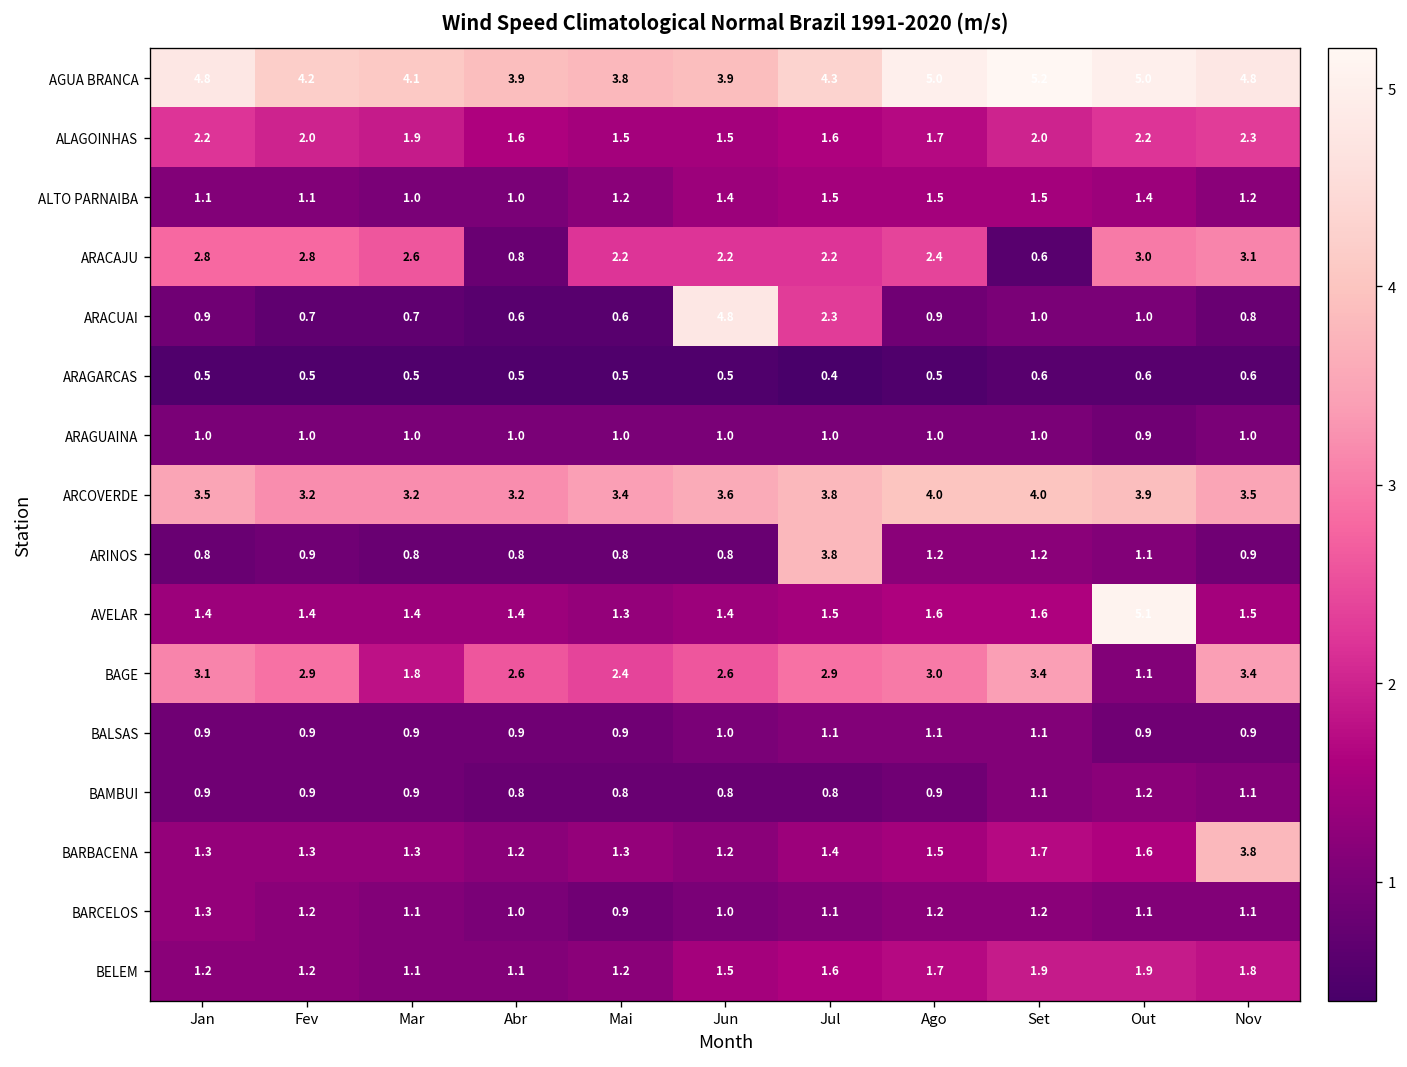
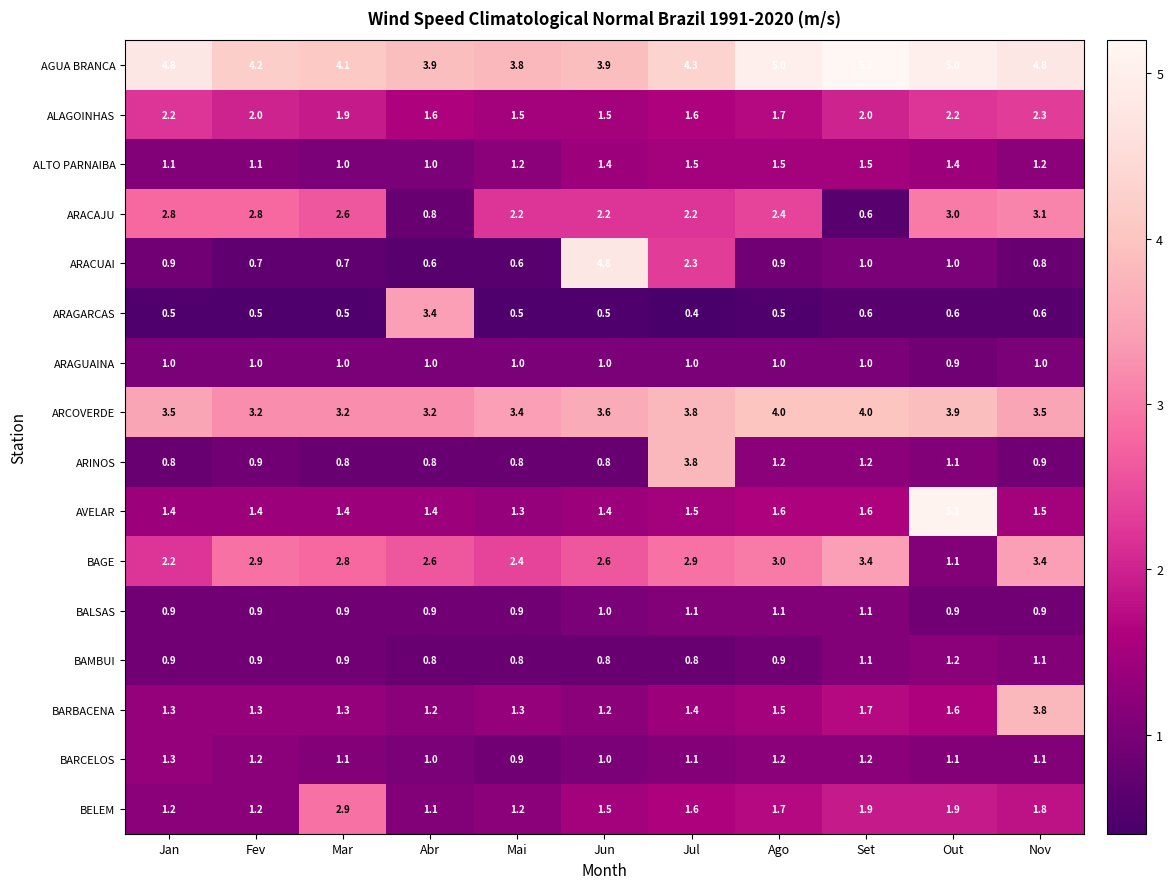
ARAGARCAS, Abr: 0.5 -> 3.4
BAGE, Jan: 3.1 -> 2.2
BAGE, Mar: 1.8 -> 2.8
BELEM, Mar: 1.1 -> 2.9
